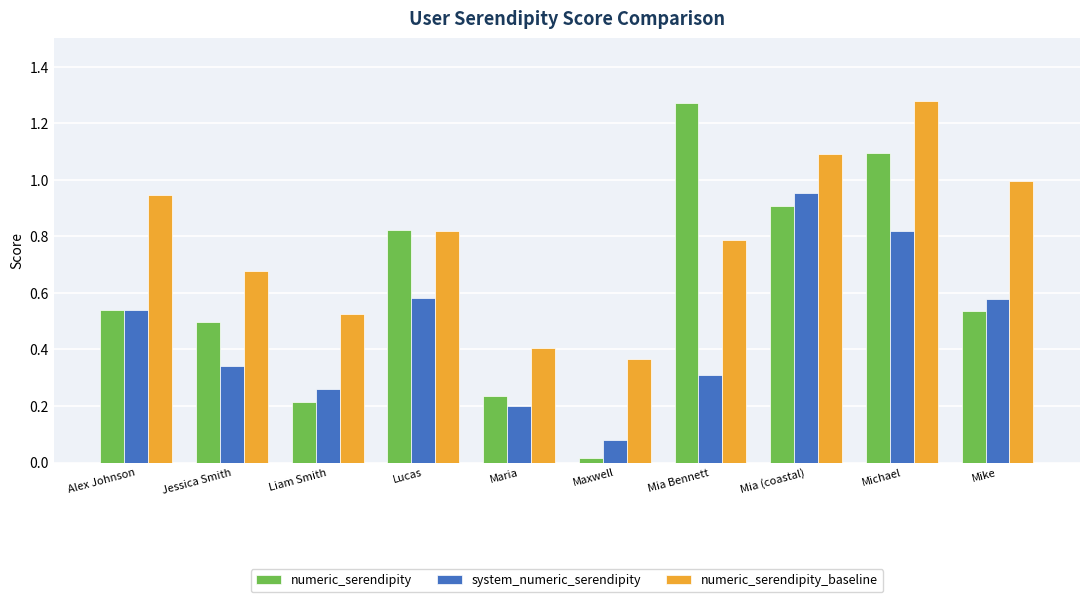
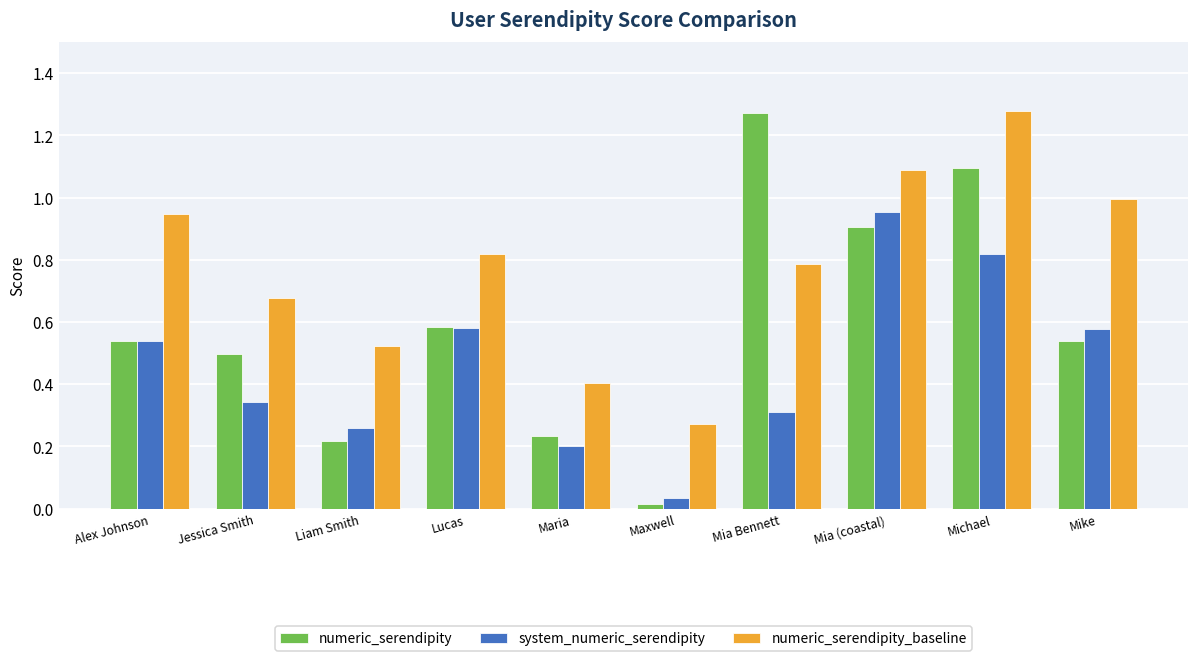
numeric_serendipity, Lucas: 0.82 -> 0.58
system_numeric_serendipity, Maxwell: 0.08 -> 0.03
numeric_serendipity_baseline, Maxwell: 0.36 -> 0.27
